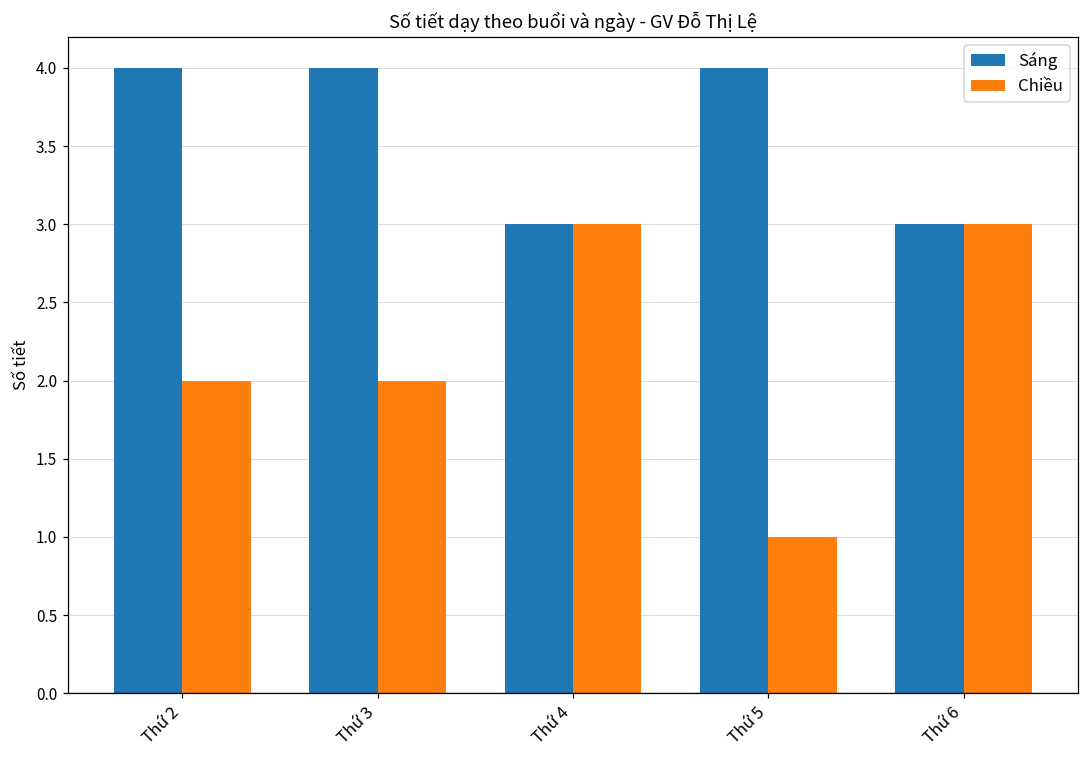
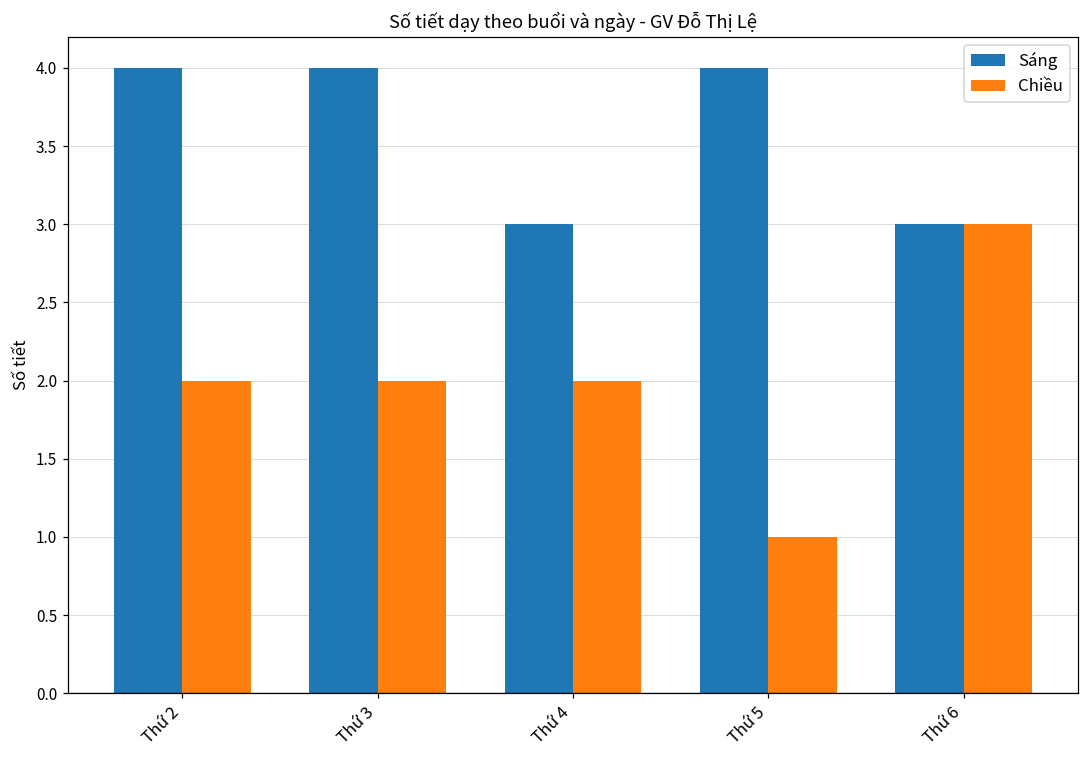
Chiều, Thứ 4: 3 -> 2
